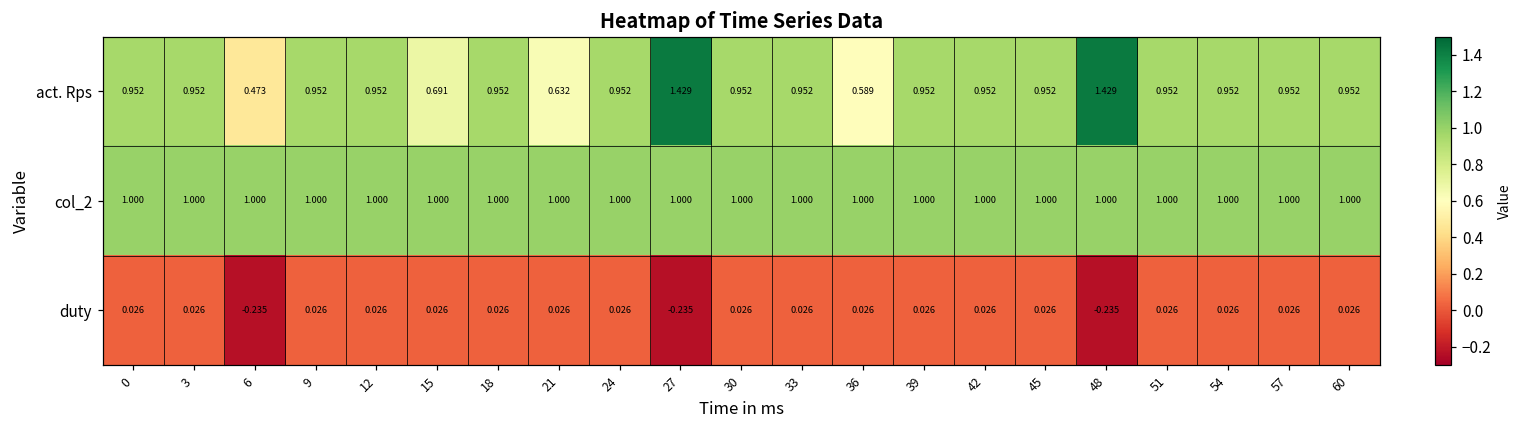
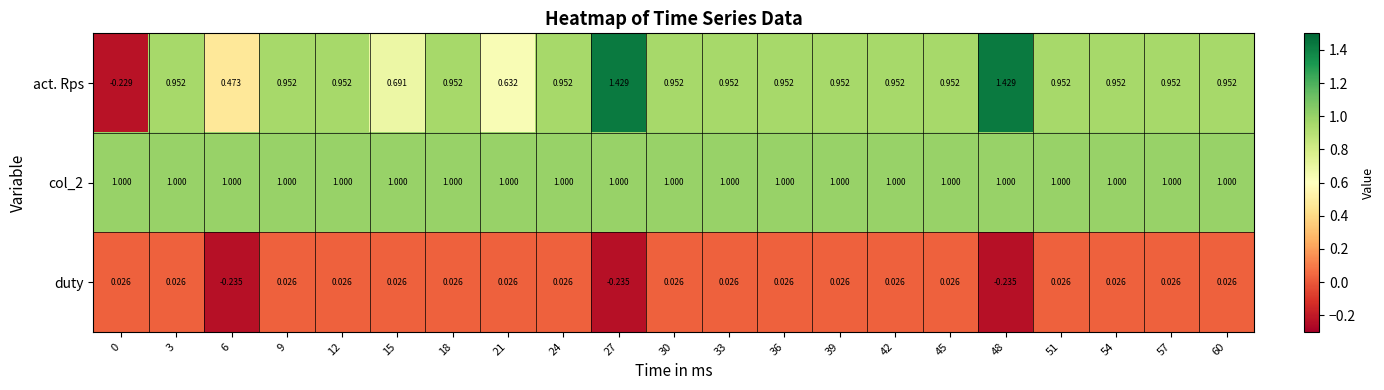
act. Rps, 0: 0.952 -> -0.229
act. Rps, 36: 0.589 -> 0.952
